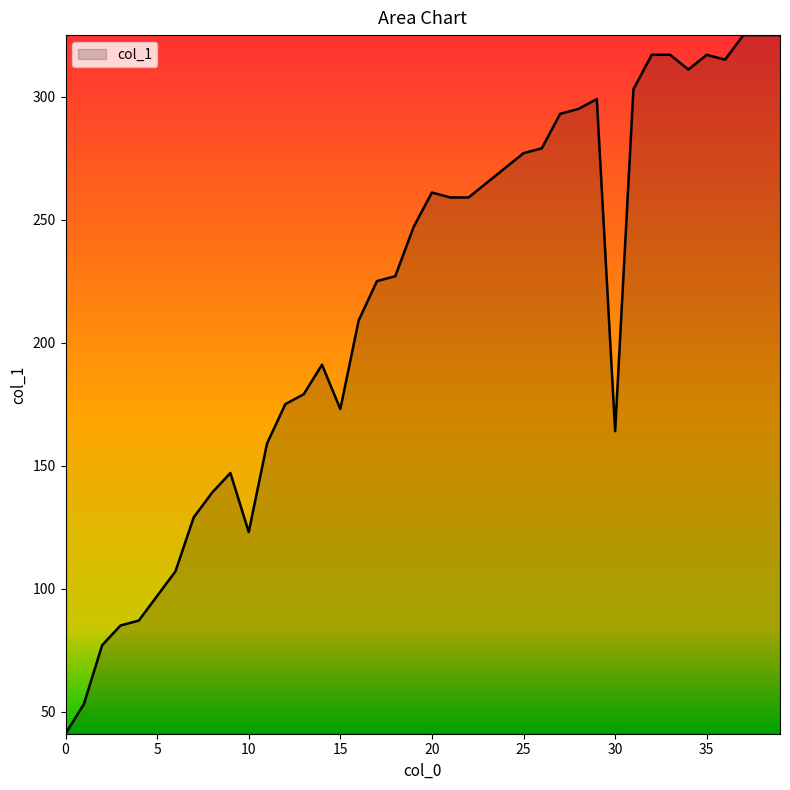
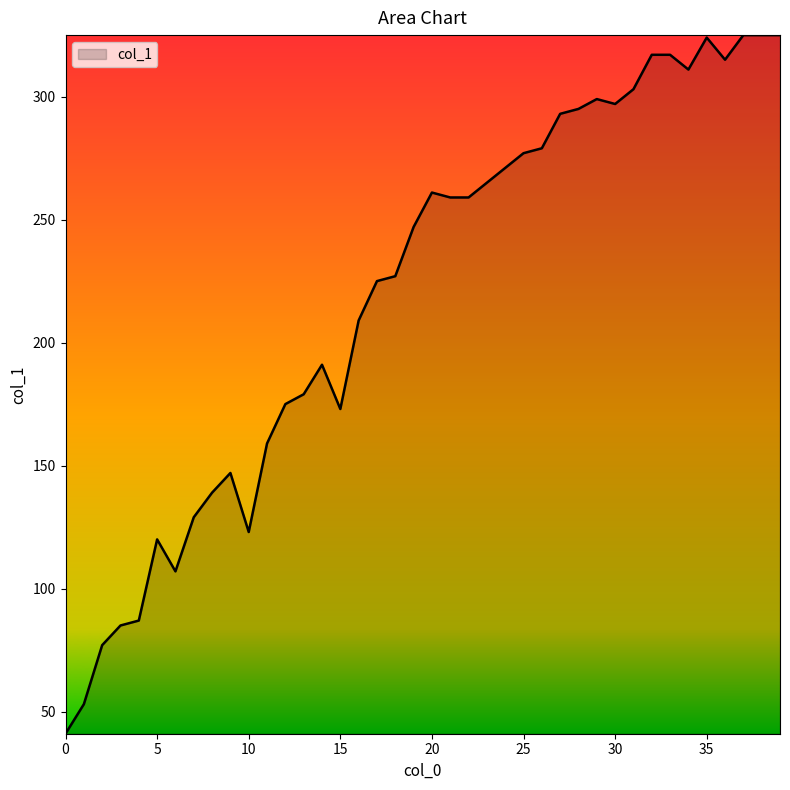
5: 97 -> 120
30: 164 -> 297
35: 317 -> 324
